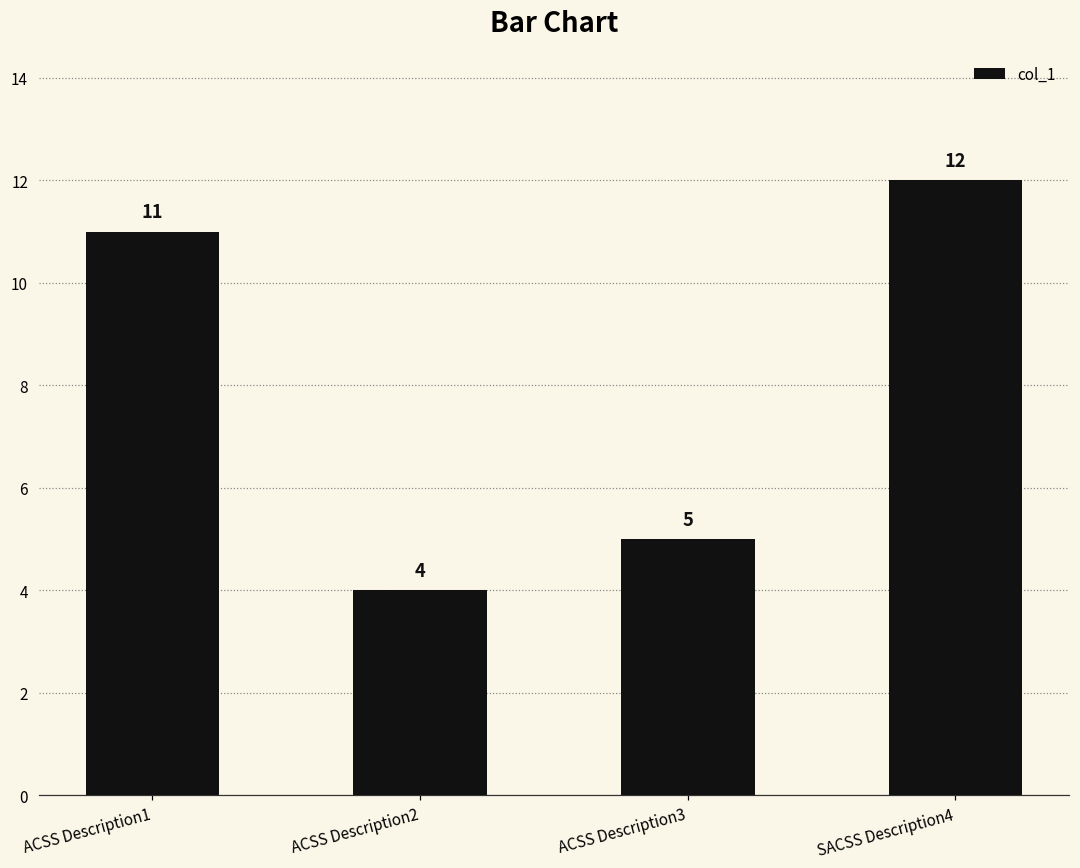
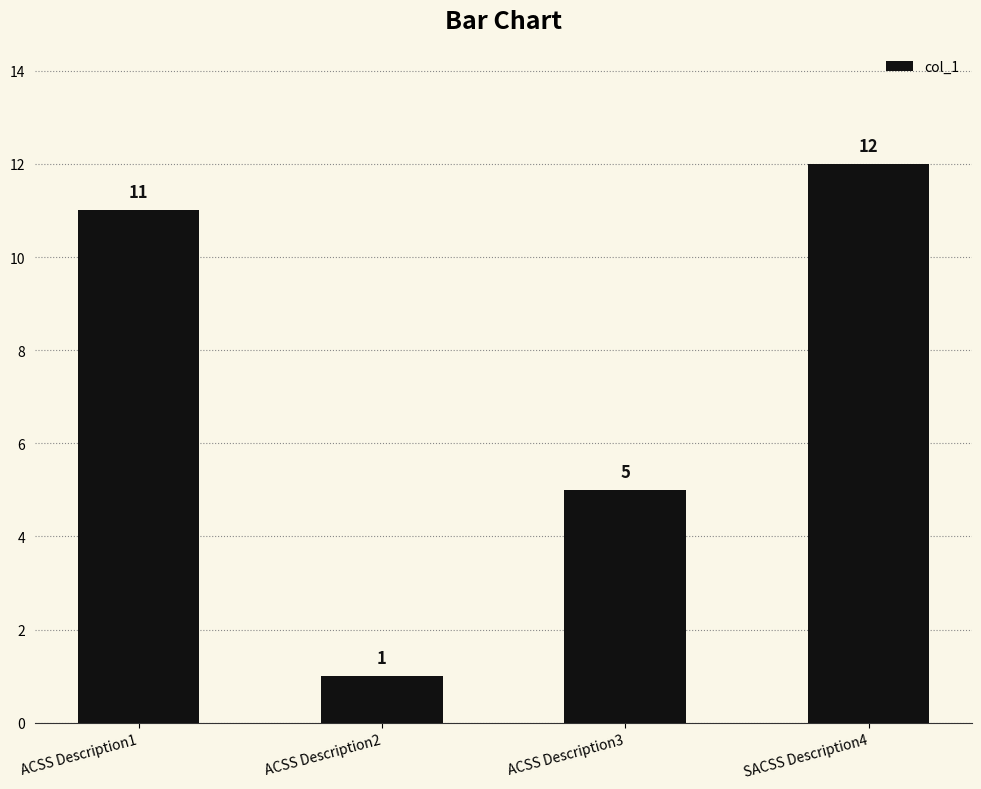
ACSS Description2: 4 -> 1
